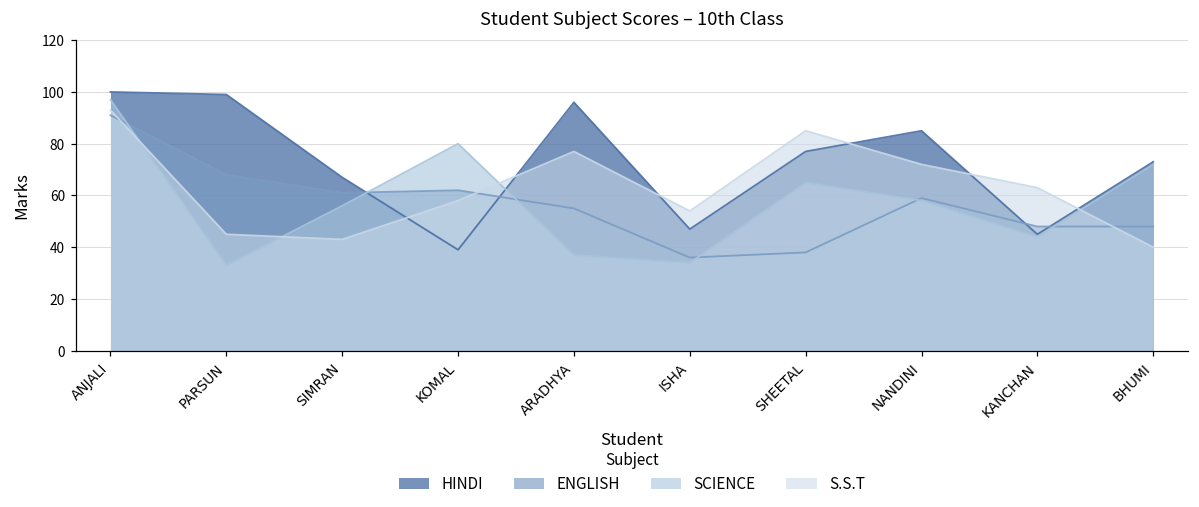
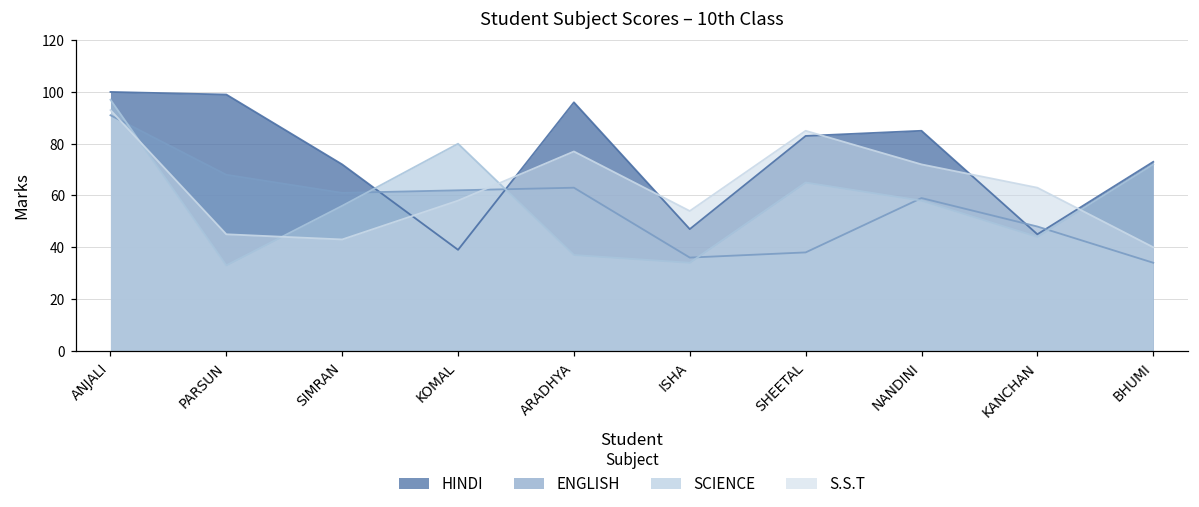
HINDI, SIMRAN: 67 -> 72
ENGLISH, ARADHYA: 55 -> 63
HINDI, SHEETAL: 77 -> 83
ENGLISH, BHUMI: 48 -> 34
